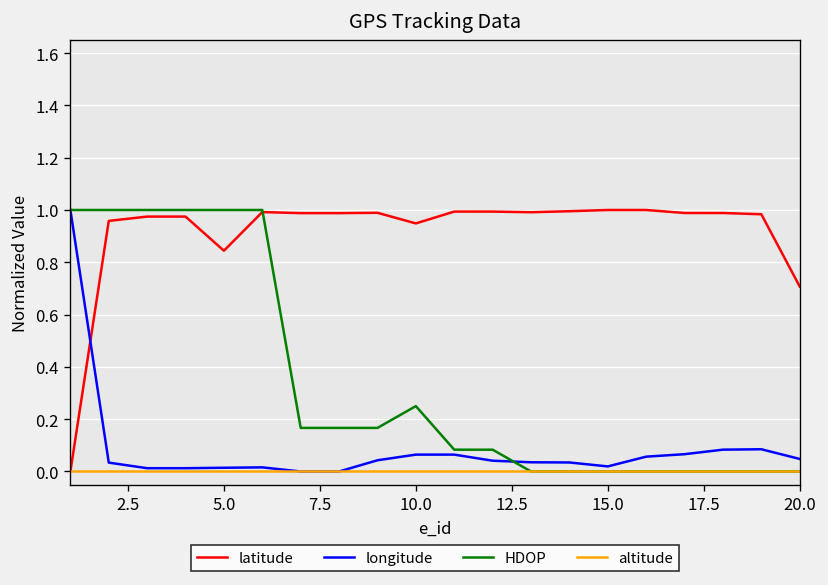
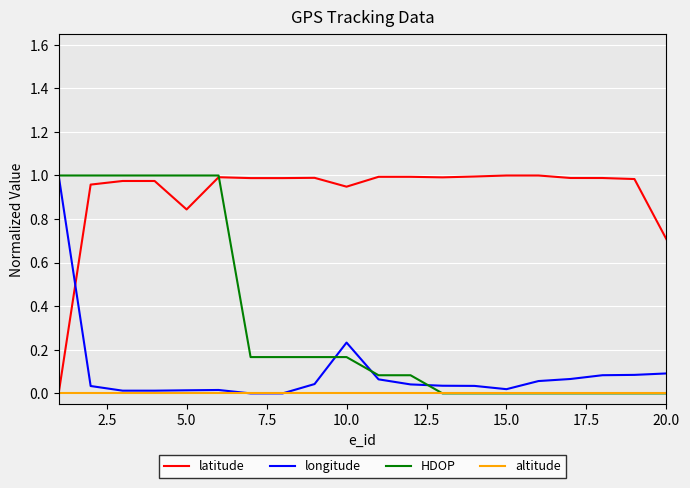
longitude, 10.0: 0.06 -> 0.23
HDOP, 10.0: 0.25 -> 0.17
longitude, 20.0: 0.05 -> 0.09
